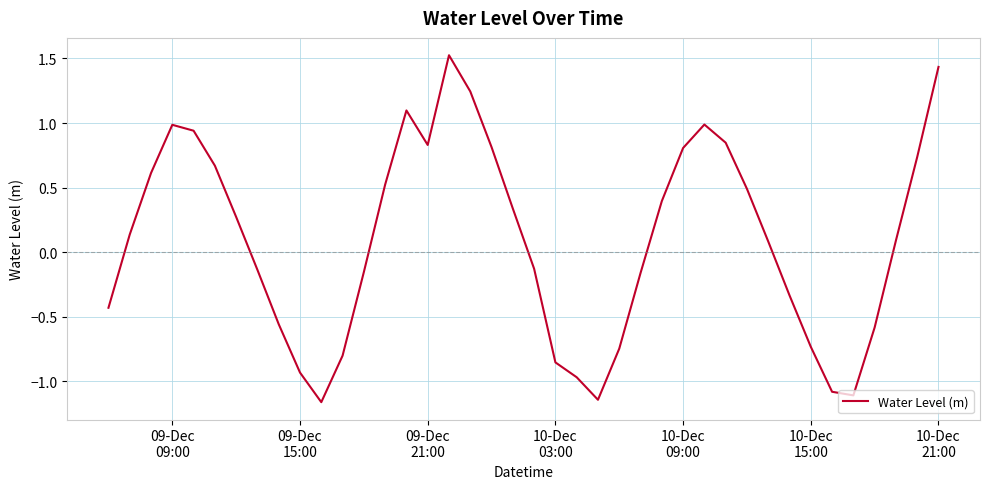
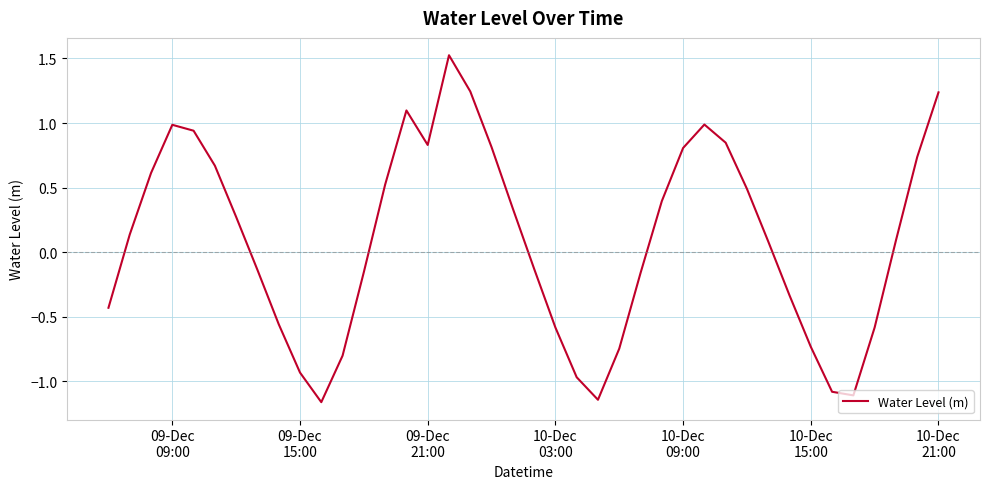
10-Dec 03:00: -0.85 -> -0.58
10-Dec 21:00: 1.43 -> 1.24
